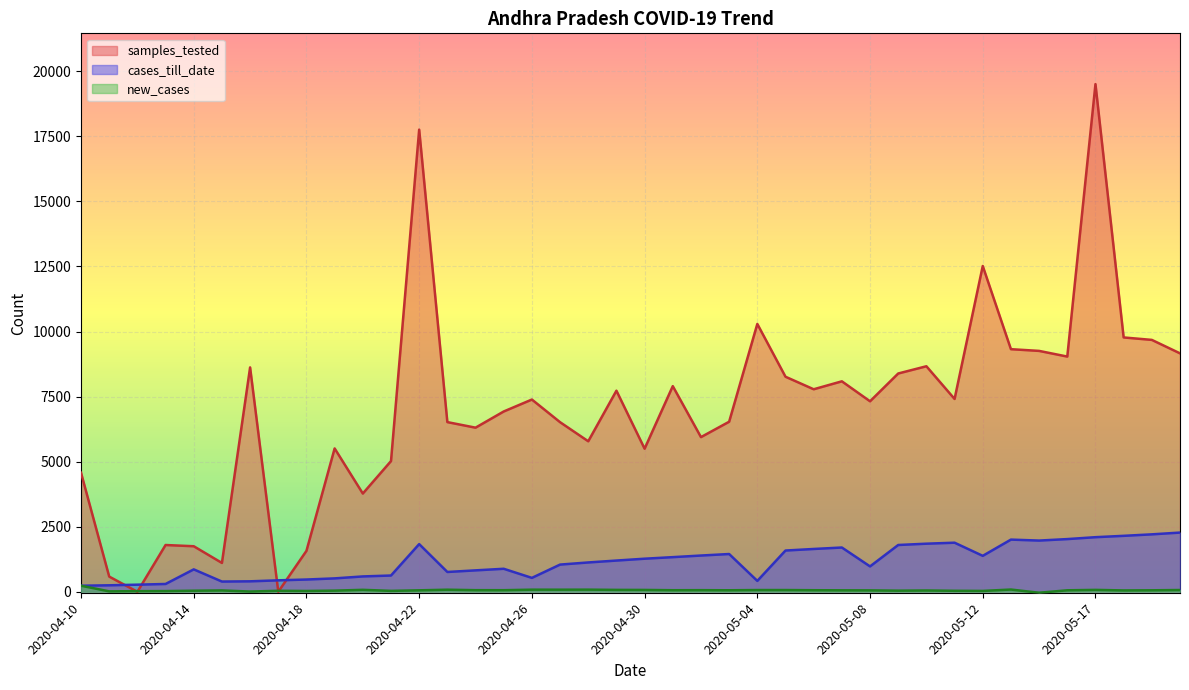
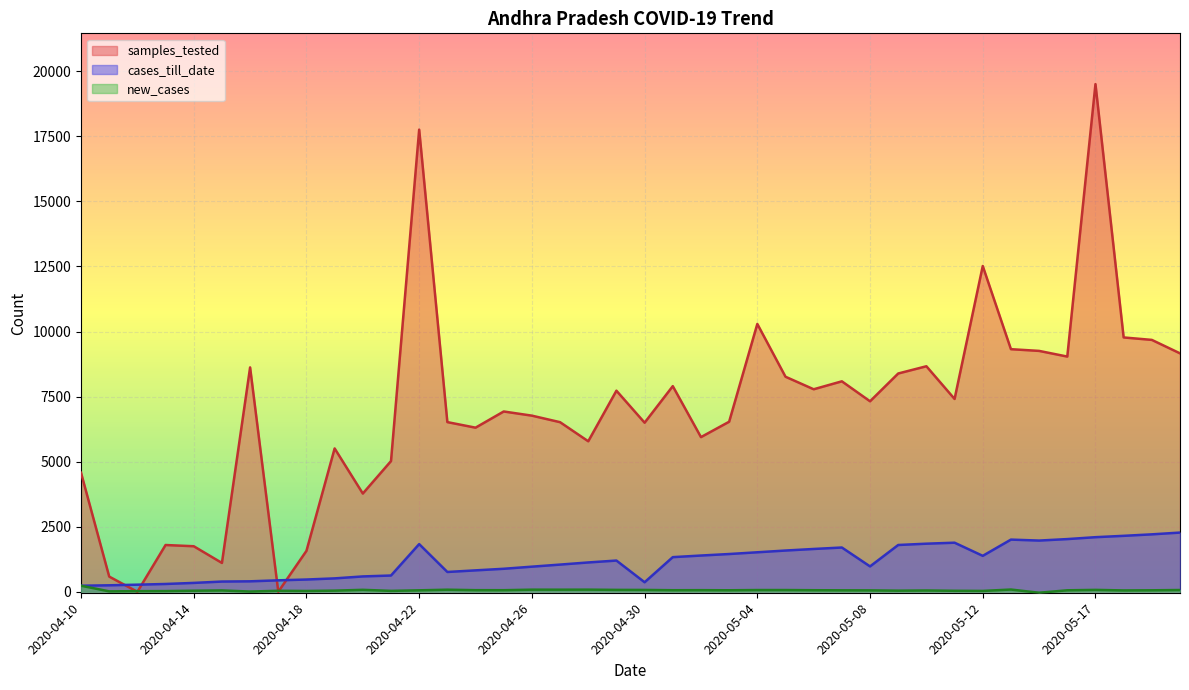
cases_till_date, 2020-04-14: 900 -> 300
samples_tested, 2020-04-26: 7400 -> 6800
cases_till_date, 2020-04-26: 500 -> 1000
samples_tested, 2020-04-30: 5500 -> 6500
cases_till_date, 2020-04-30: 1300 -> 400
cases_till_date, 2020-05-04: 400 -> 1500
